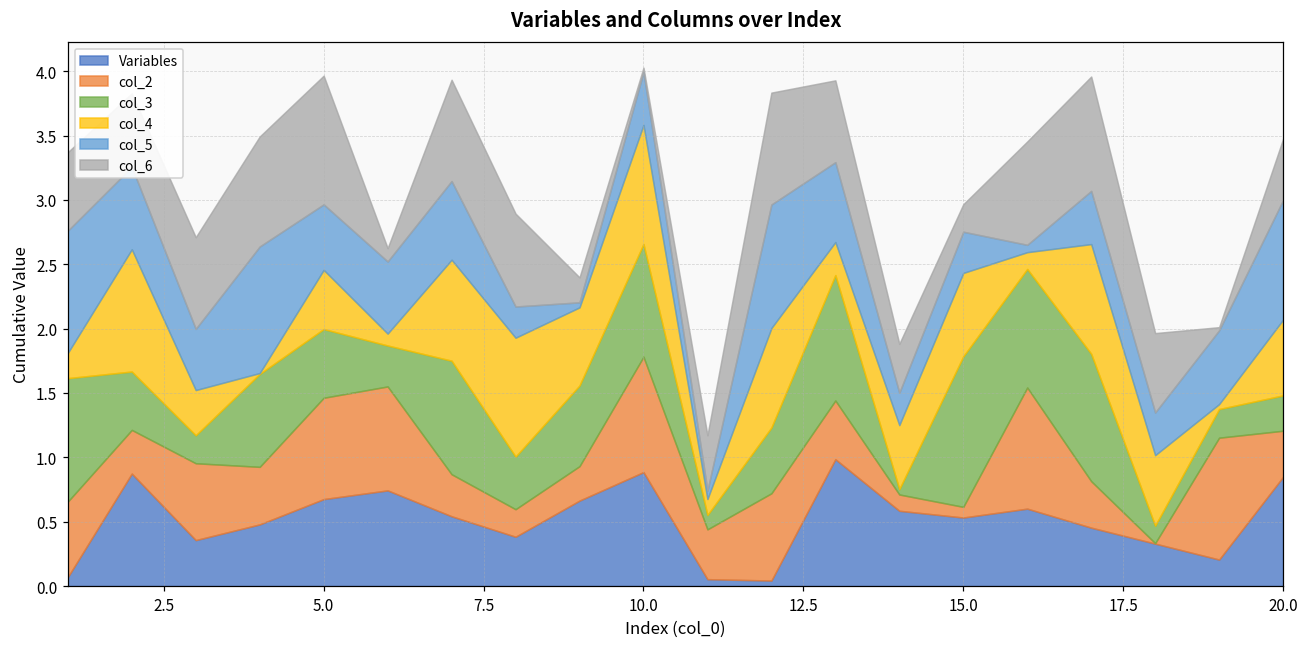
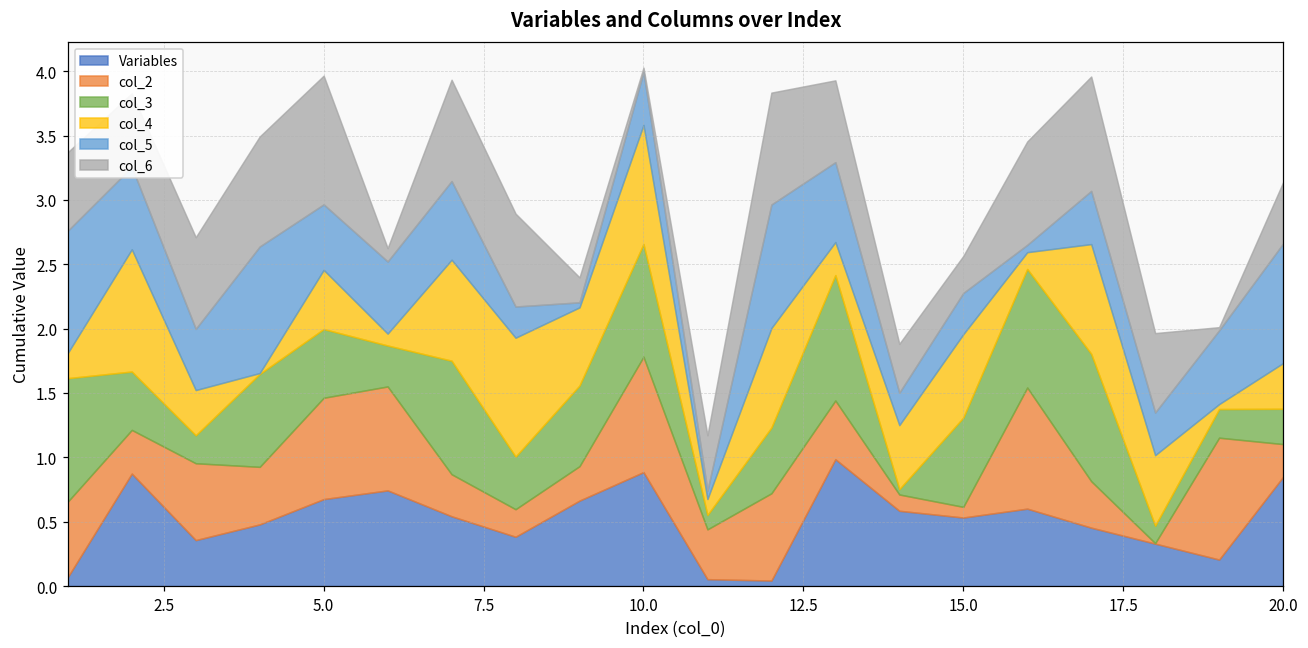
col_3, 15.0: 1.17 -> 0.69
col_6, 15.0: 0.21 -> 0.29
col_2, 20.0: 0.36 -> 0.25
col_4, 20.0: 0.59 -> 0.36
